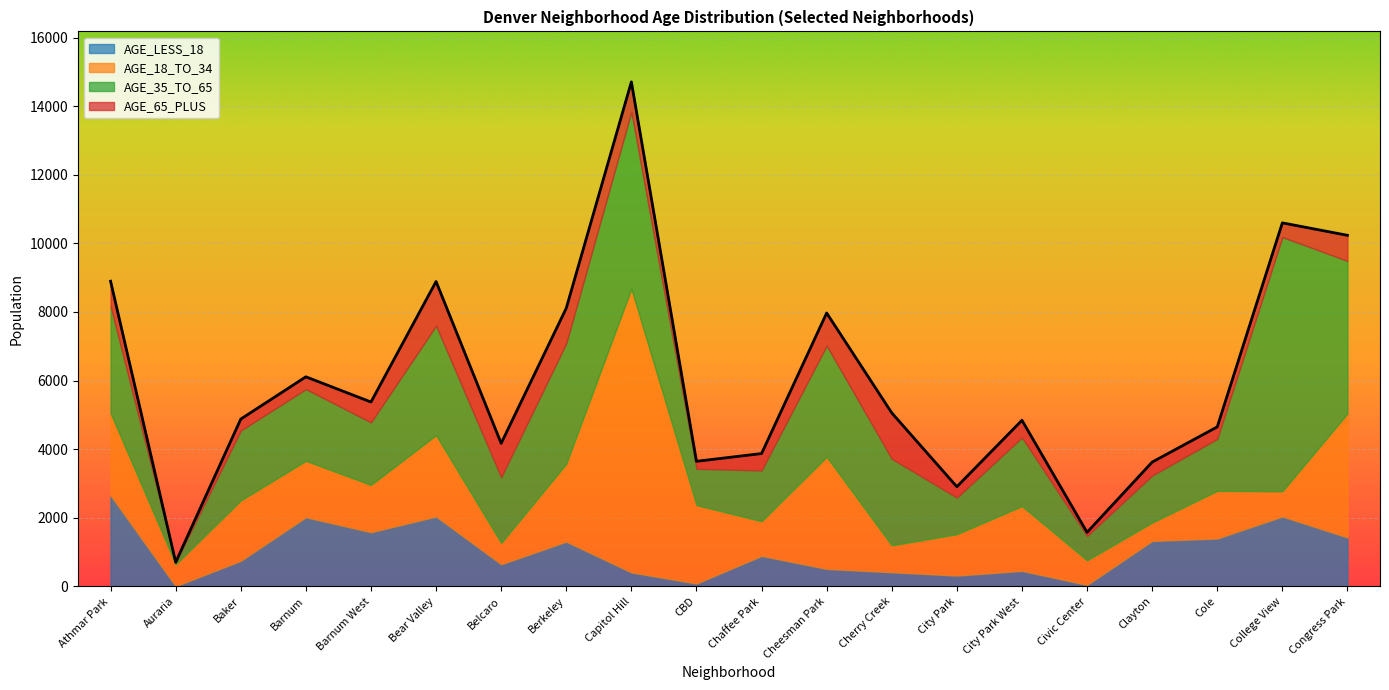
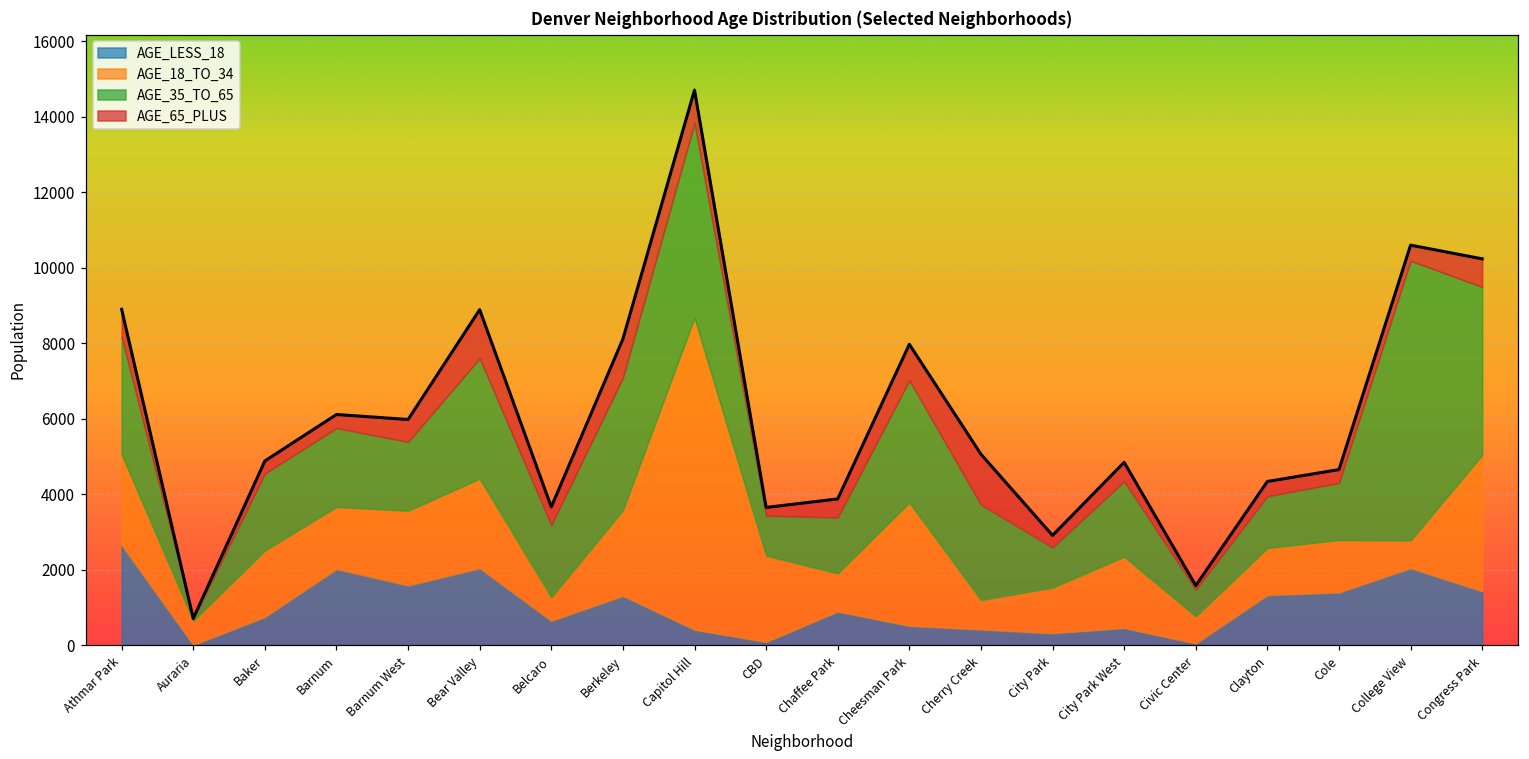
AGE_18_TO_34, Barnum West: 1400 -> 2000
AGE_65_PLUS, Belcaro: 1000 -> 500
AGE_18_TO_34, Clayton: 500 -> 1200
